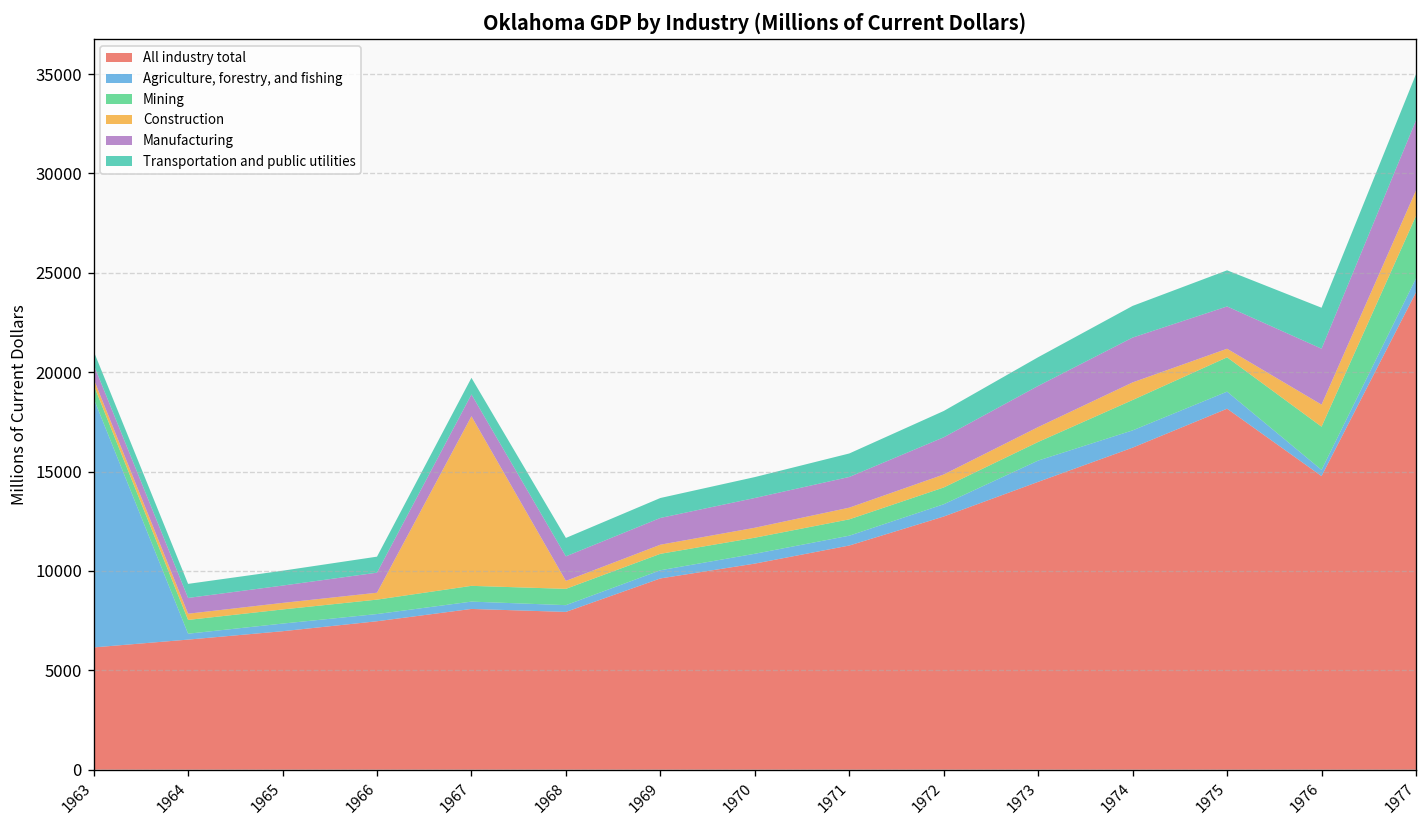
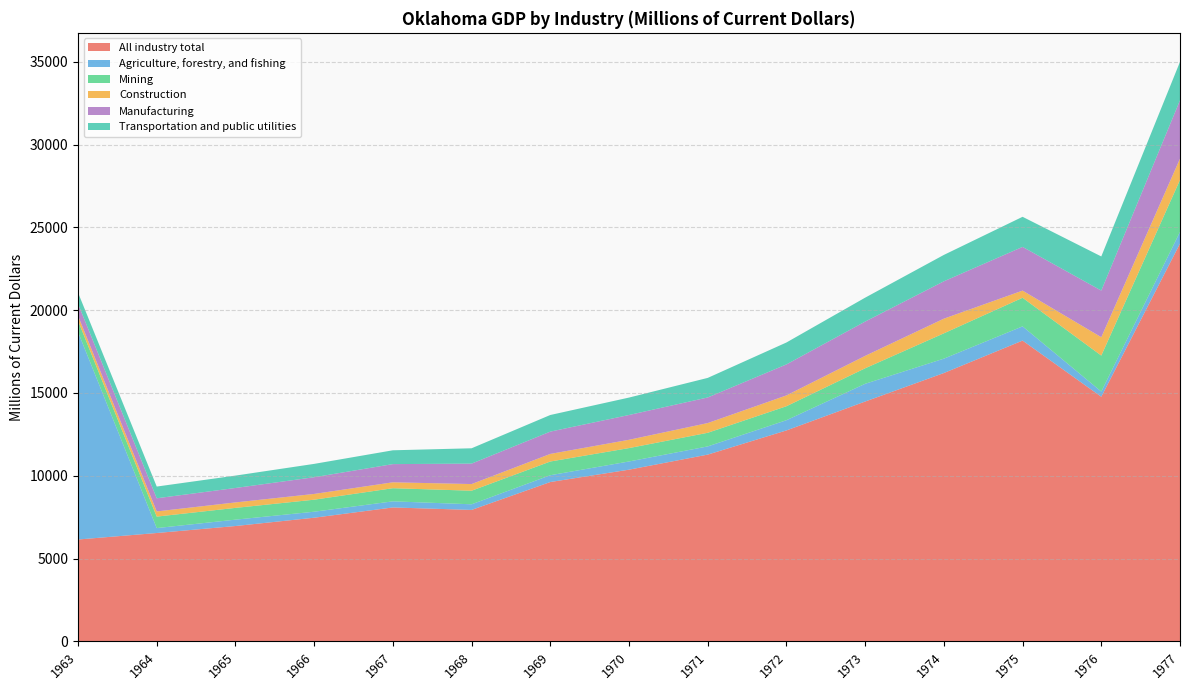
Construction, 1967: 8500 -> 400
Manufacturing, 1975: 2100 -> 2600
